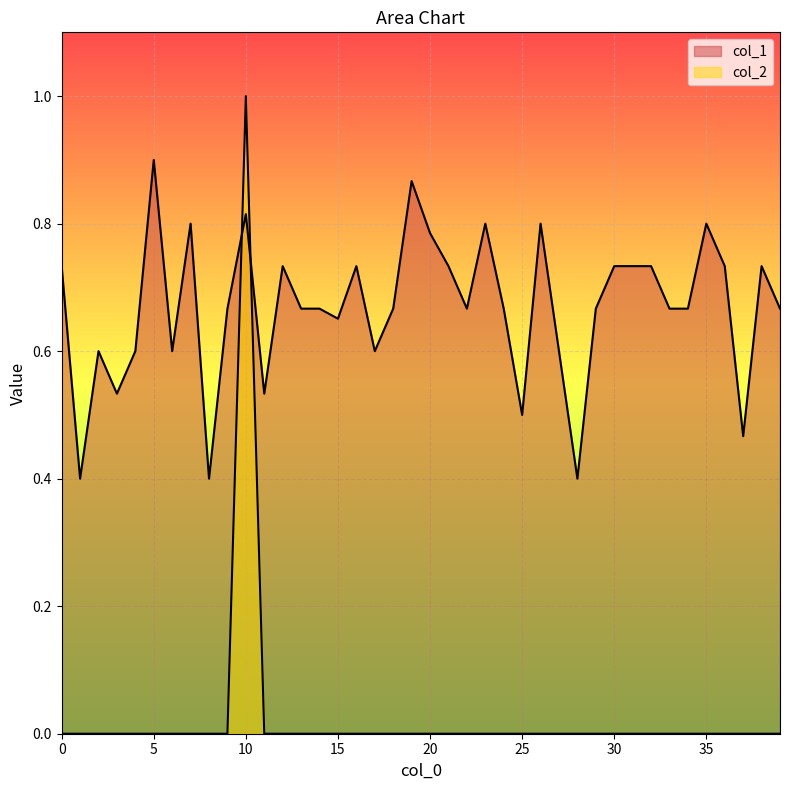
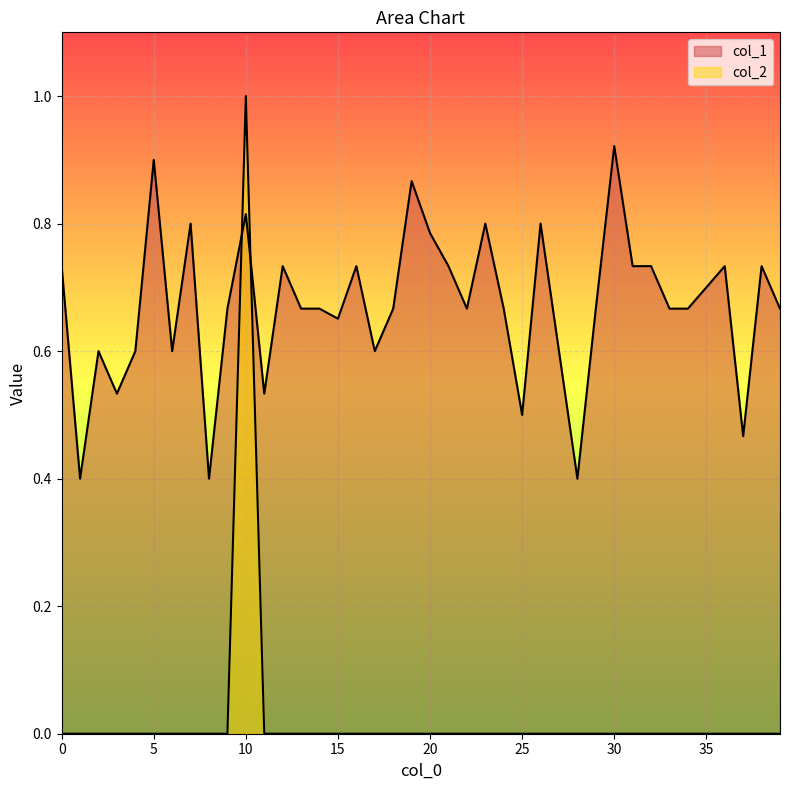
col_1, 30: 0.73 -> 0.92
col_1, 35: 0.8 -> 0.7
